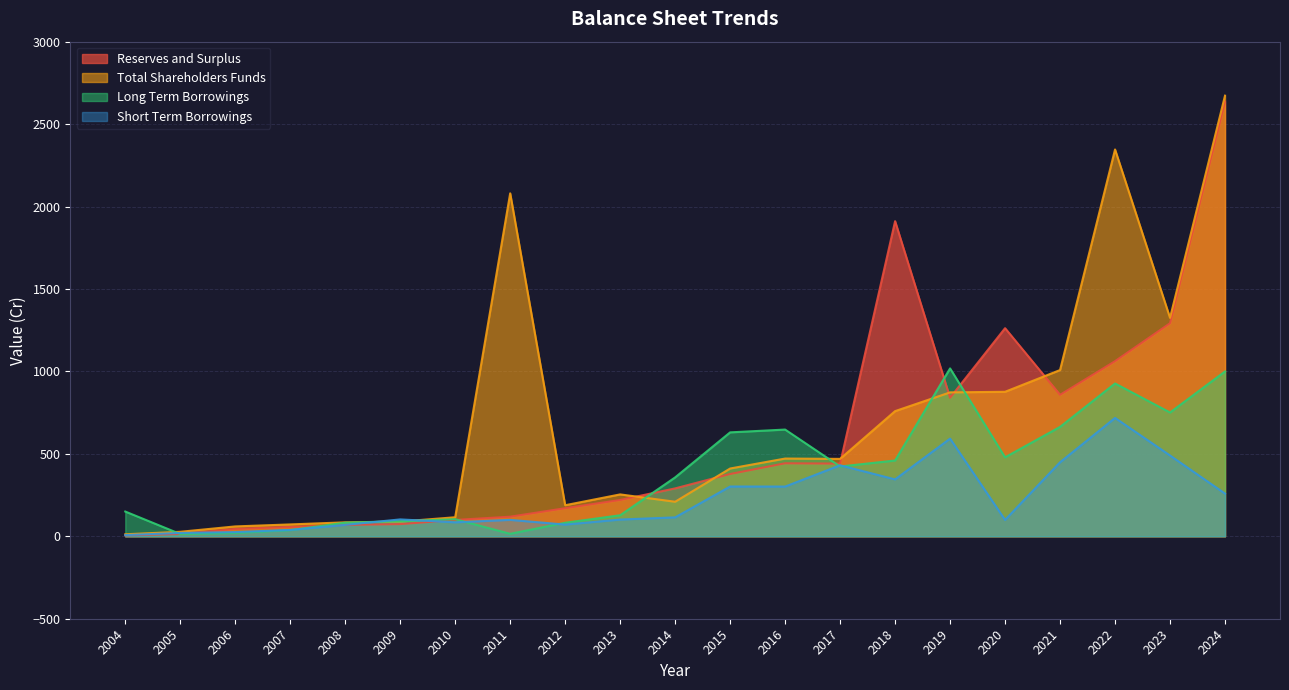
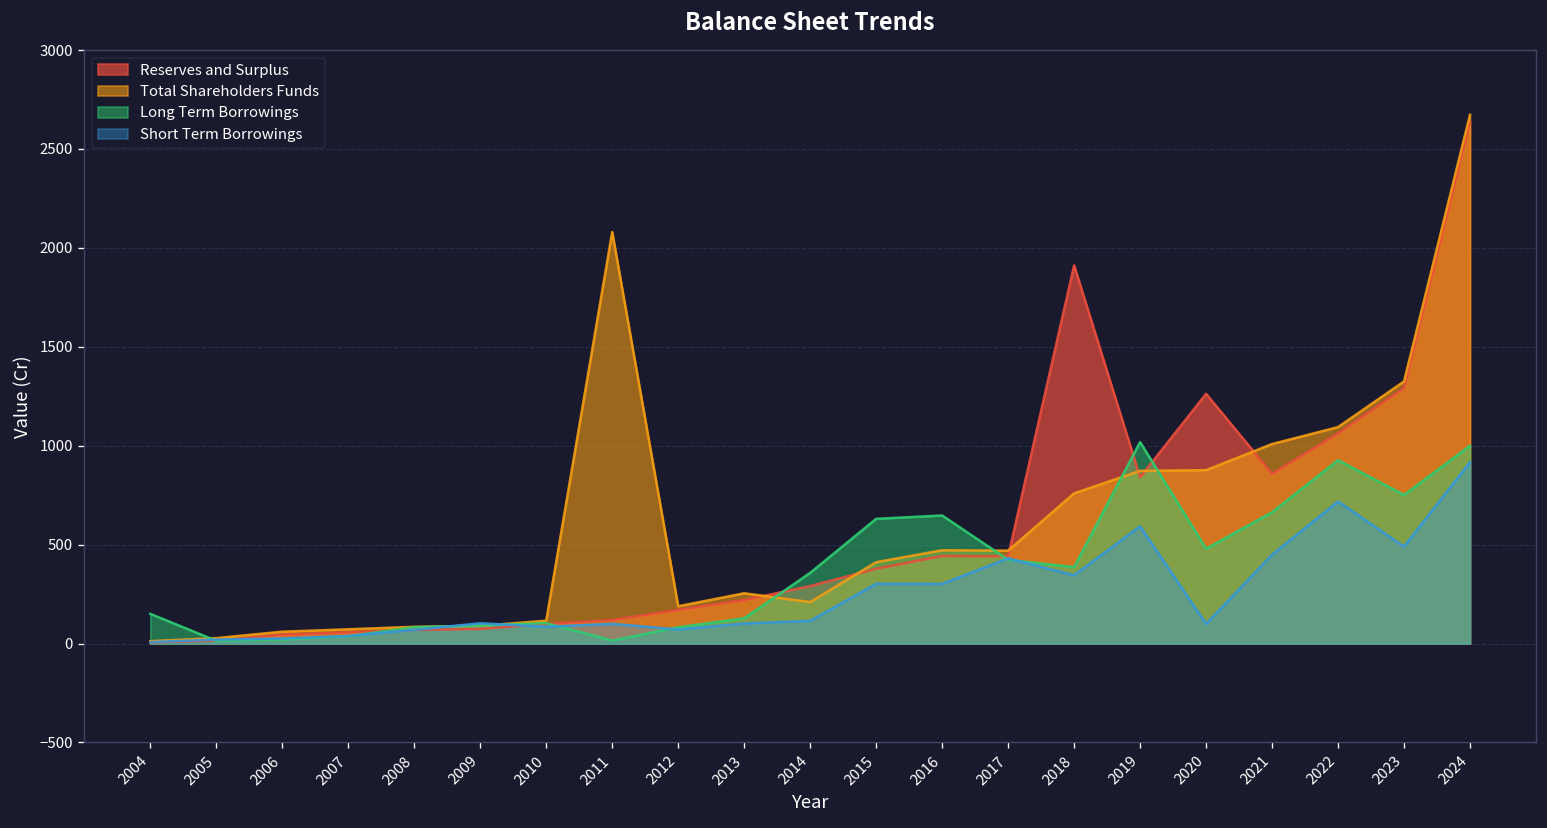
Long Term Borrowings, 2018: 460 -> 390
Total Shareholders Funds, 2022: 2350 -> 1090
Short Term Borrowings, 2024: 260 -> 920
